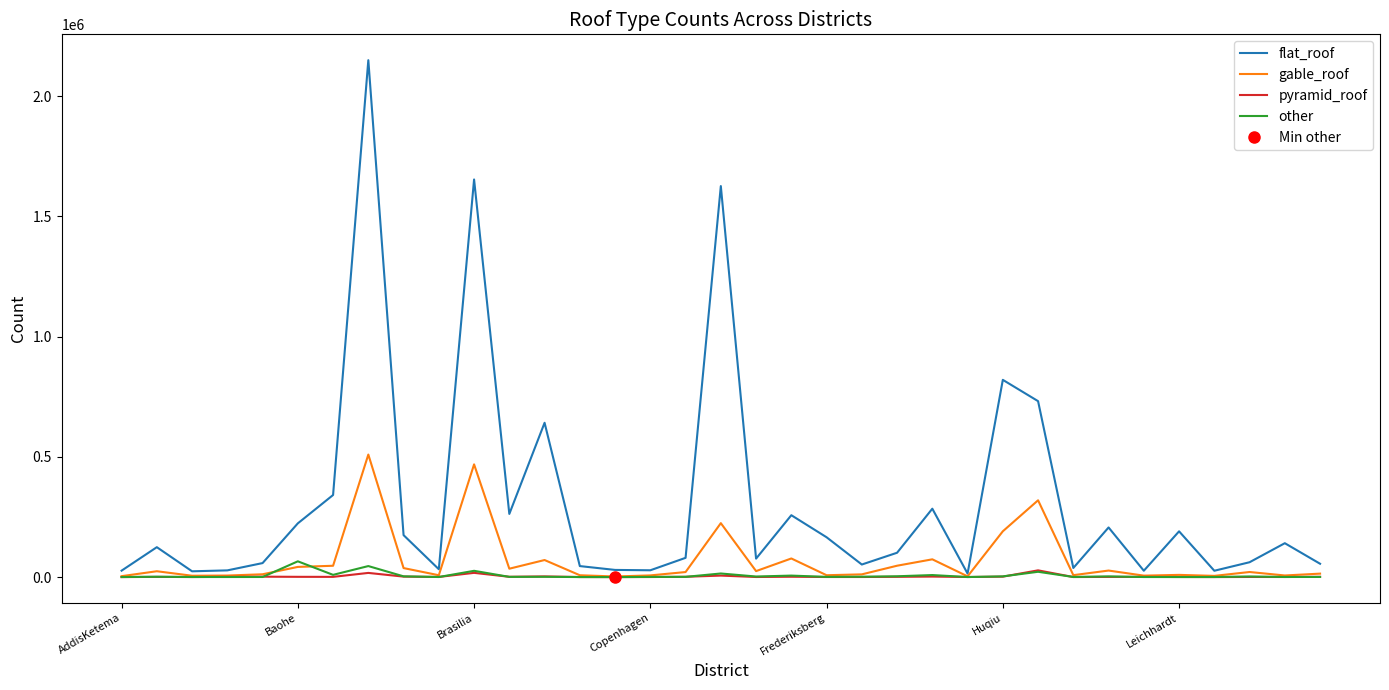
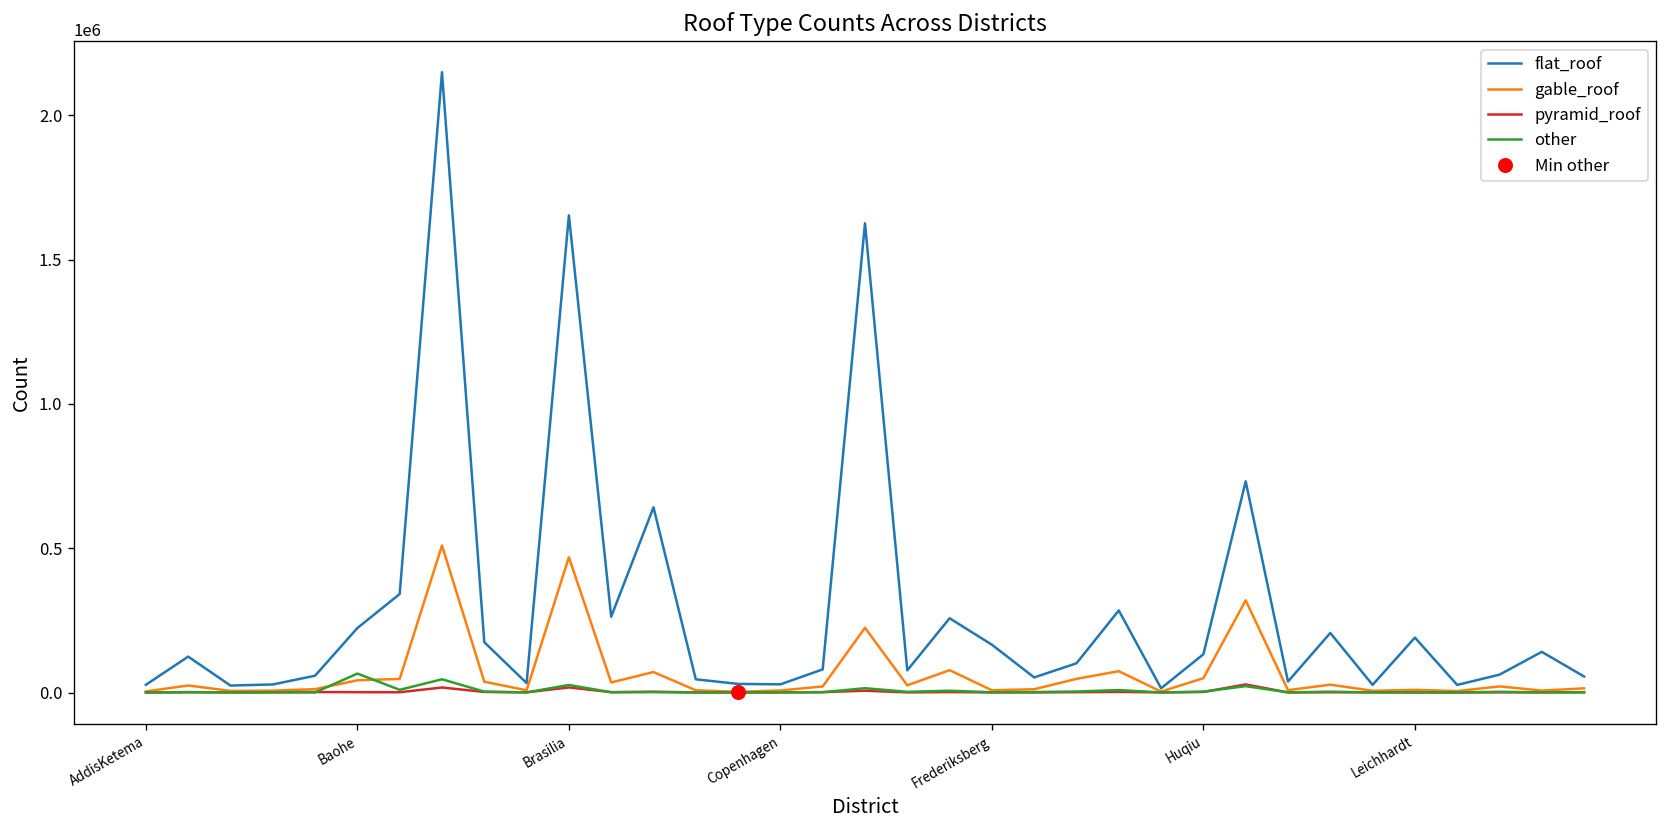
flat_roof, Huqiu: 820000 -> 130000
gable_roof, Huqiu: 190000 -> 50000
